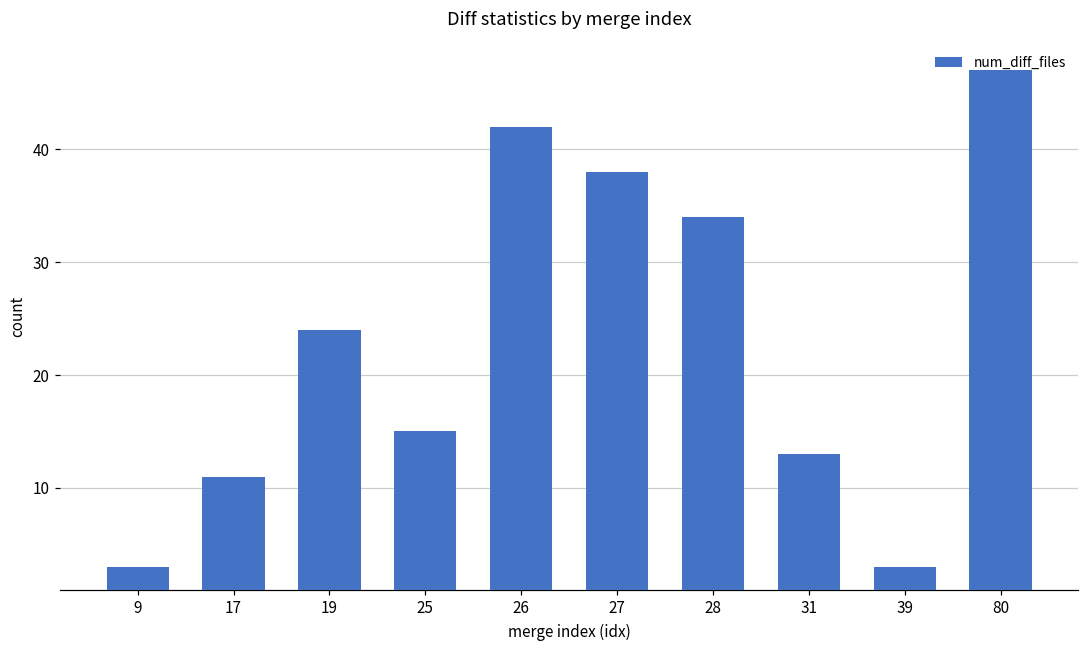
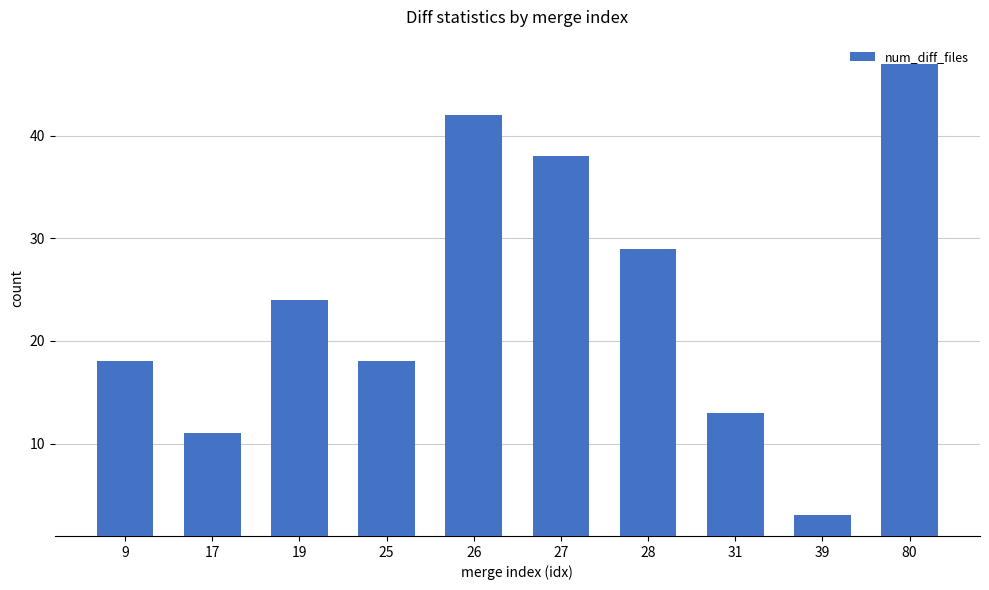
9: 3 -> 18
25: 15 -> 18
28: 34 -> 29
